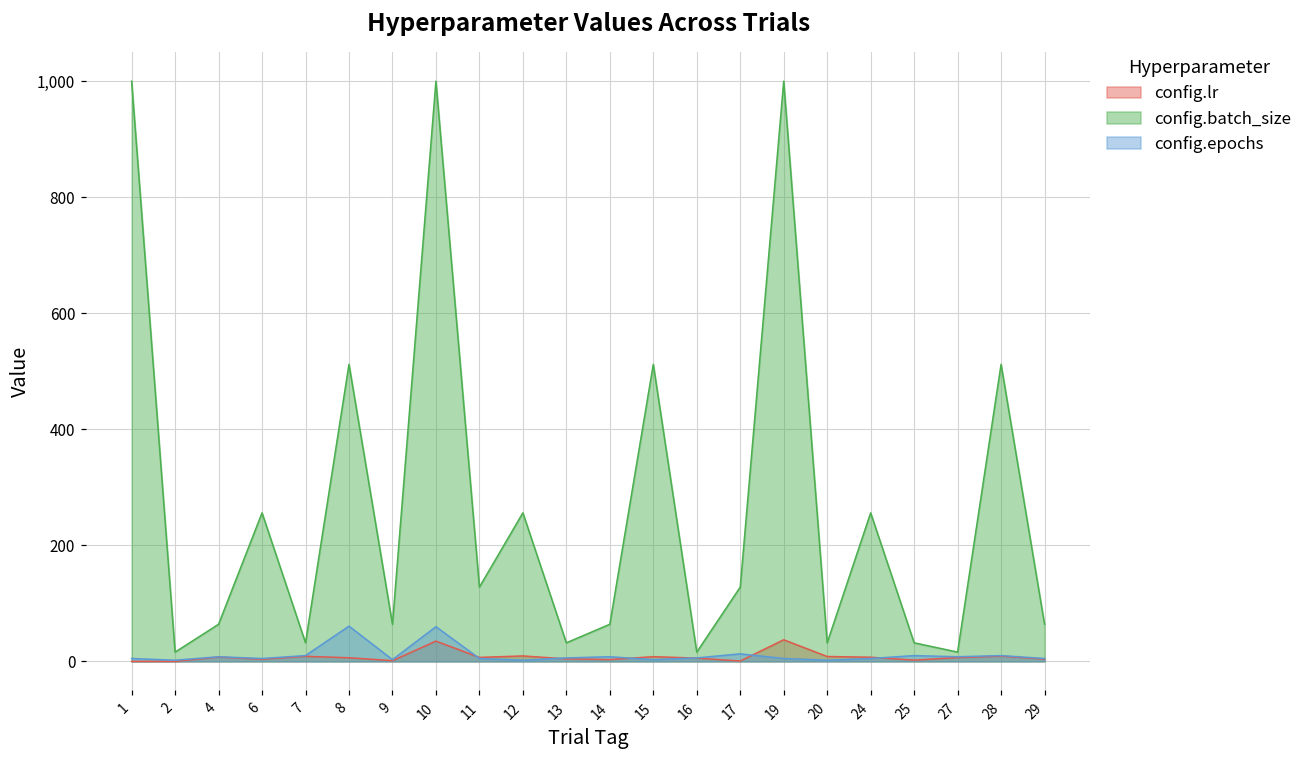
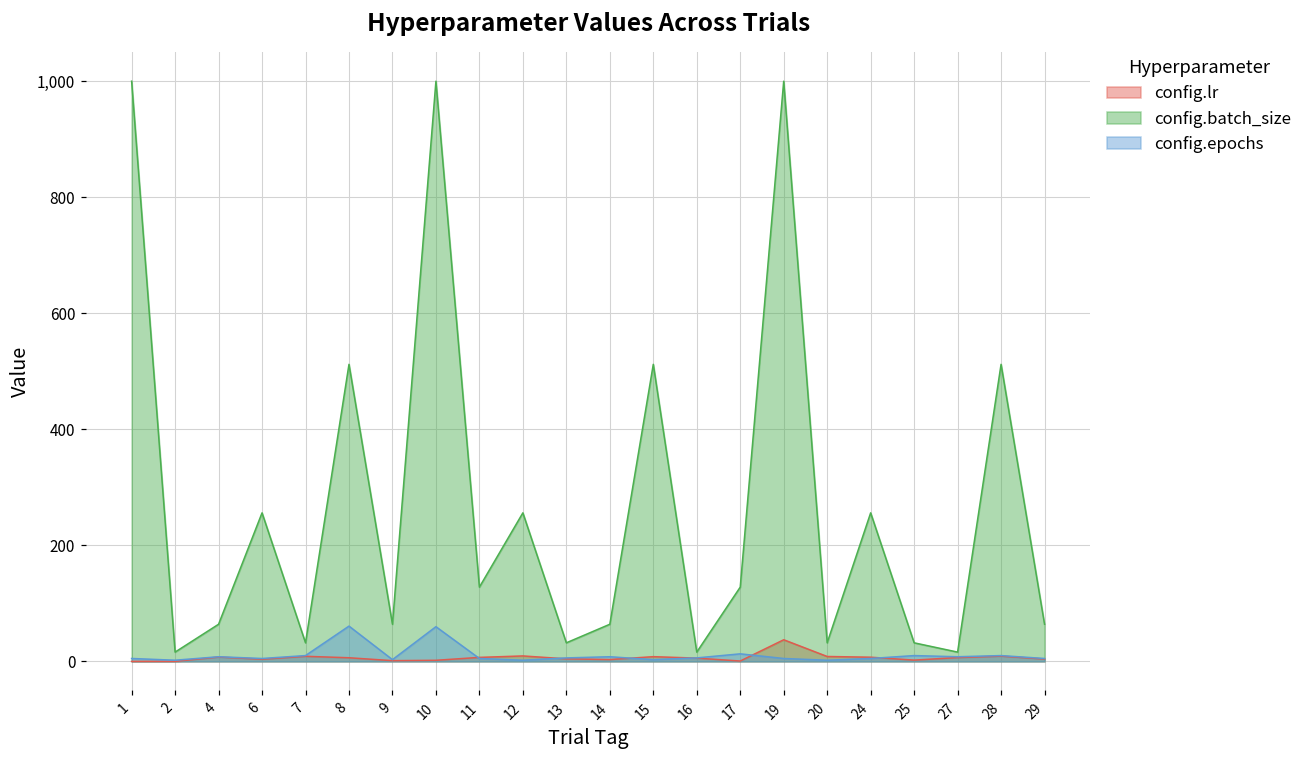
config.lr, 10: 30 -> 0
